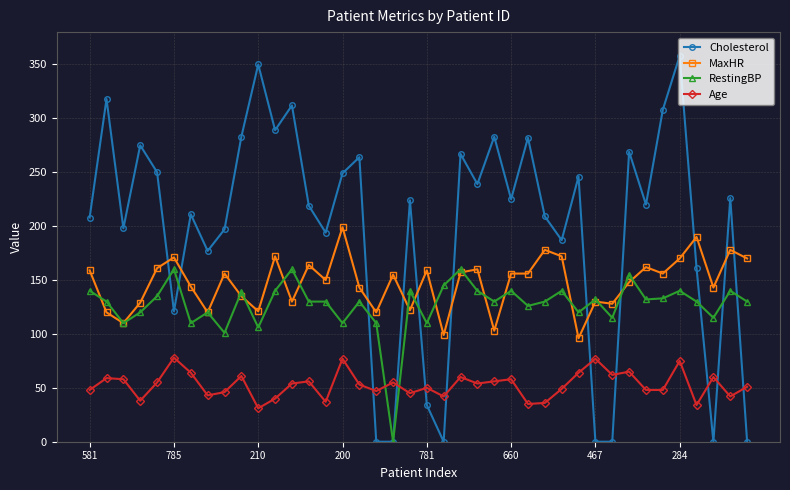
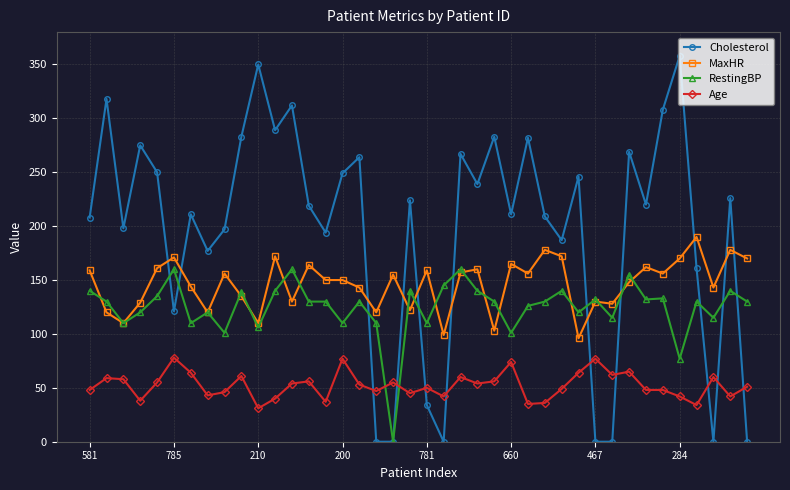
MaxHR, 210: 121 -> 110
MaxHR, 200: 199 -> 150
Cholesterol, 660: 225 -> 211
MaxHR, 660: 156 -> 165
RestingBP, 660: 140 -> 101
Age, 660: 58 -> 74
RestingBP, 284: 140 -> 77
Age, 284: 75 -> 42
